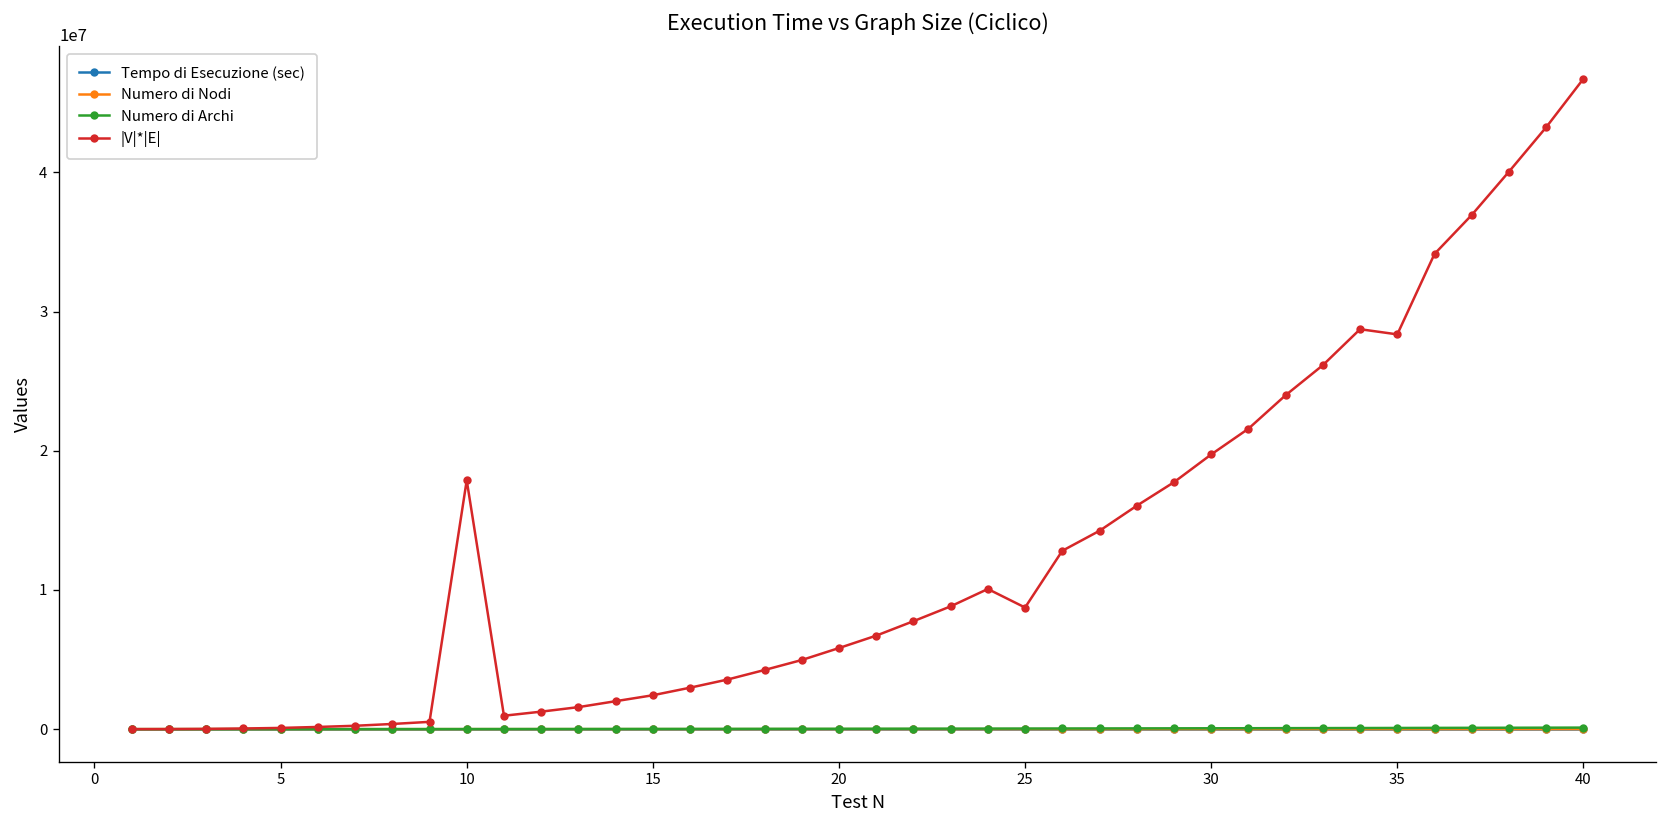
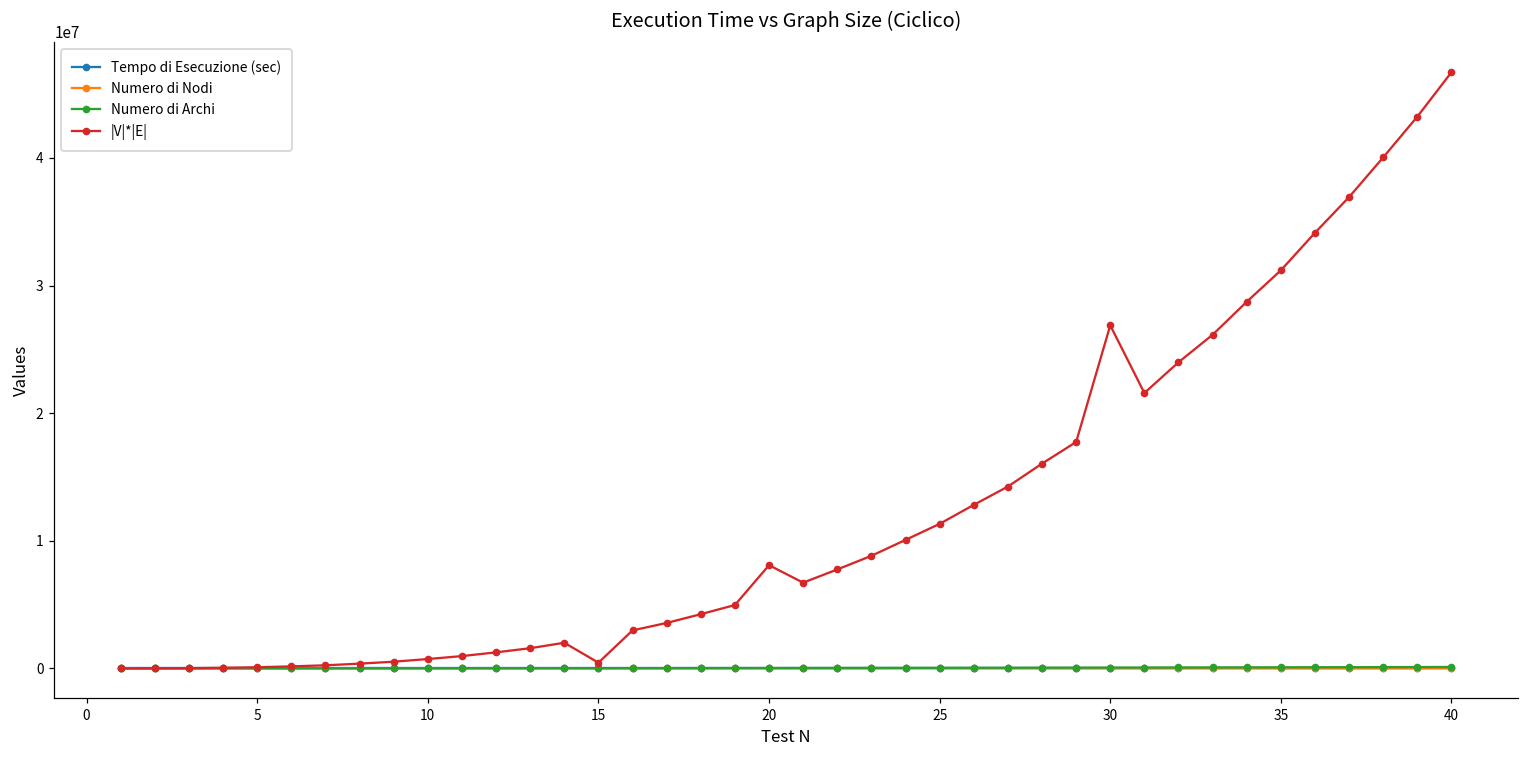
|V|*|E|, 10: 17900000 -> 700000
|V|*|E|, 15: 2400000 -> 400000
|V|*|E|, 20: 5800000 -> 8100000
|V|*|E|, 25: 8700000 -> 11300000
|V|*|E|, 30: 19700000 -> 26900000
|V|*|E|, 35: 28400000 -> 31200000
